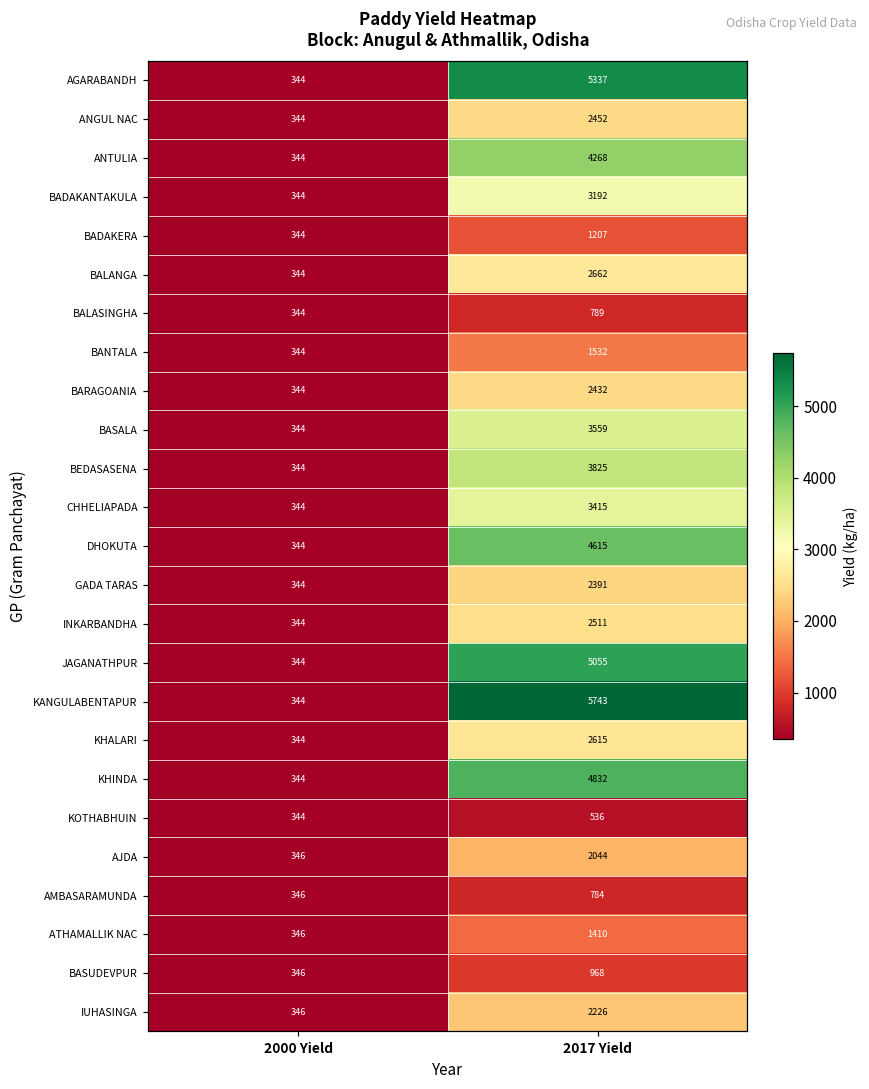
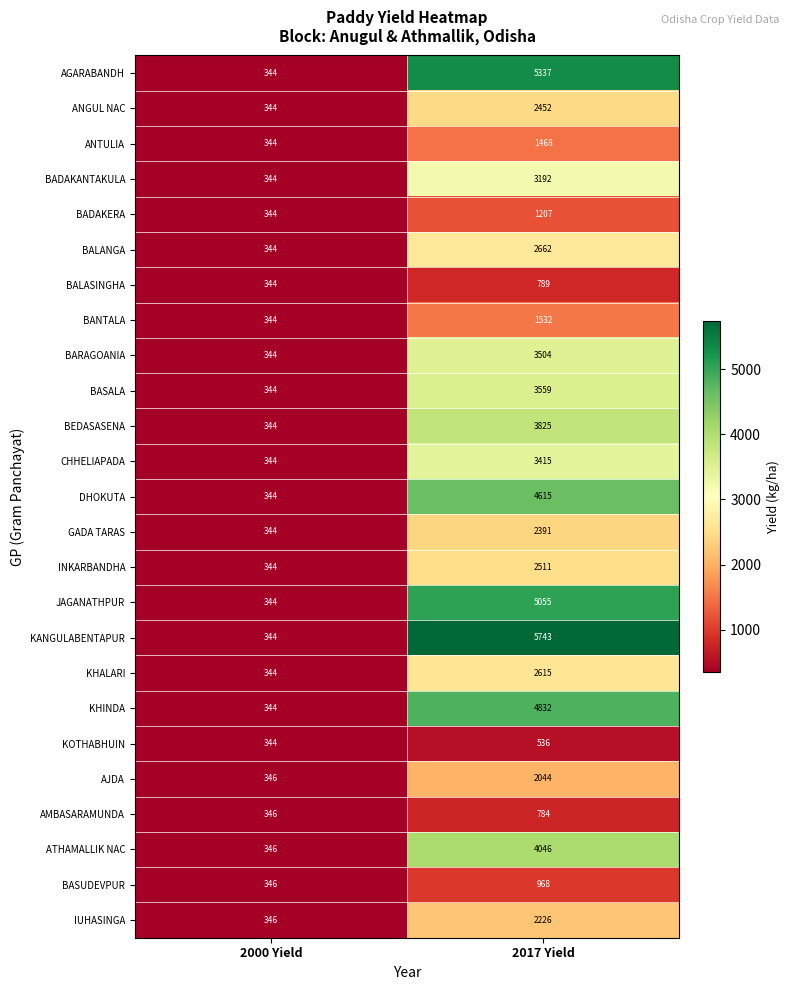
ANTULIA, 2017 Yield: 4268 -> 1468
BARAGOANIA, 2017 Yield: 2432 -> 3504
ATHAMALLIK NAC, 2017 Yield: 1410 -> 4046
